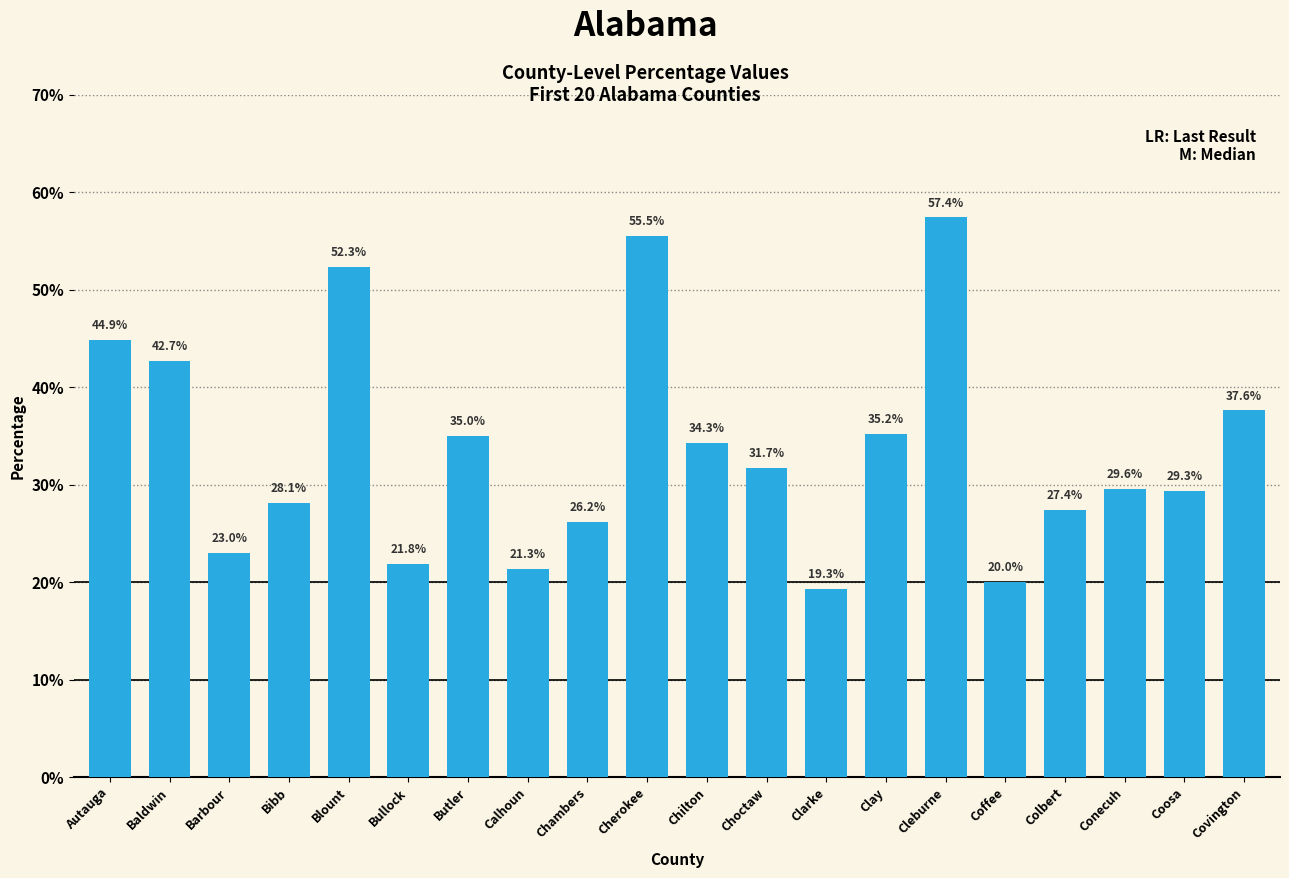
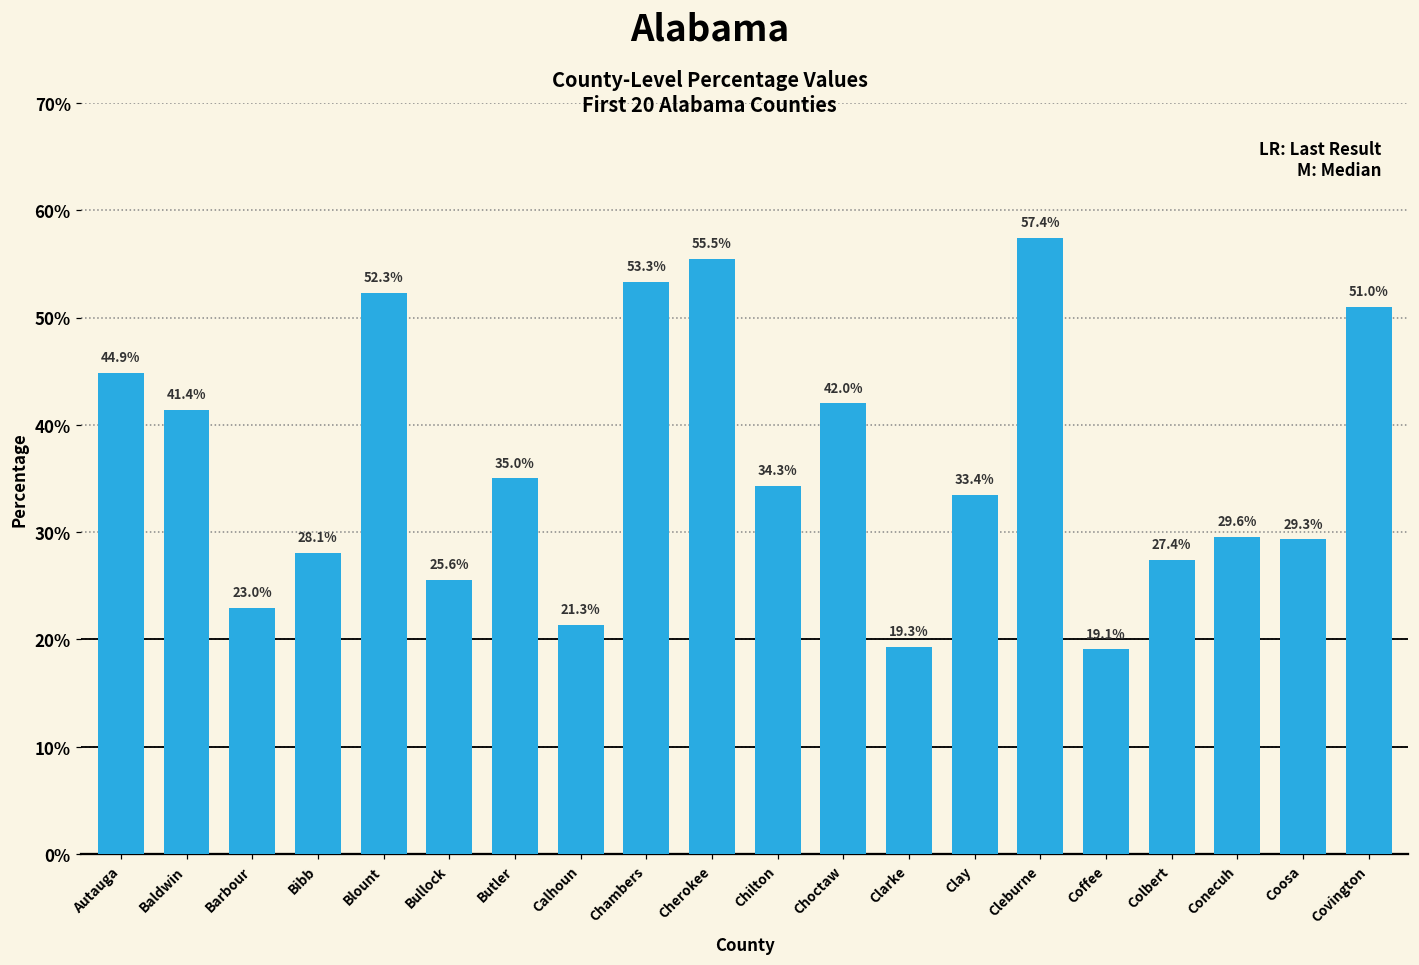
Baldwin: 42.7% -> 41.4%
Bullock: 21.8% -> 25.6%
Chambers: 26.2% -> 53.3%
Choctaw: 31.7% -> 42.0%
Clay: 35.2% -> 33.4%
Coffee: 20.0% -> 19.1%
Covington: 37.6% -> 51.0%
